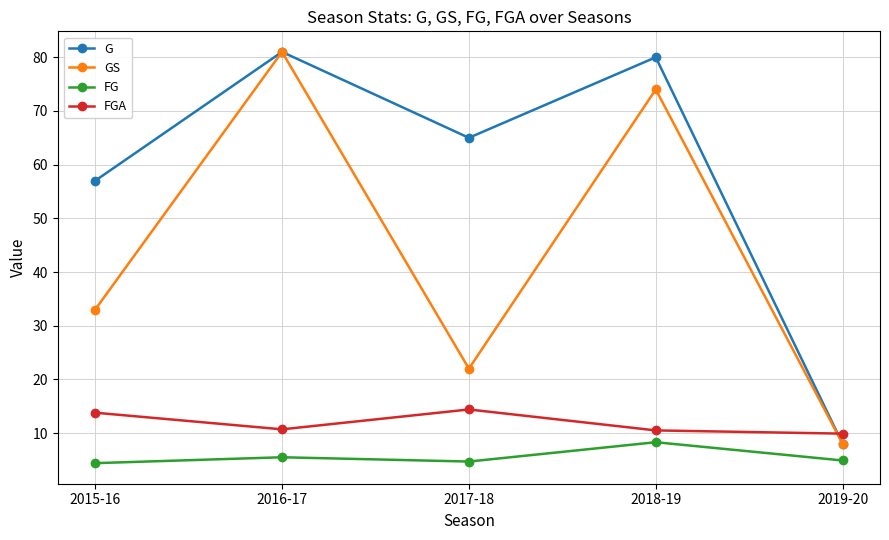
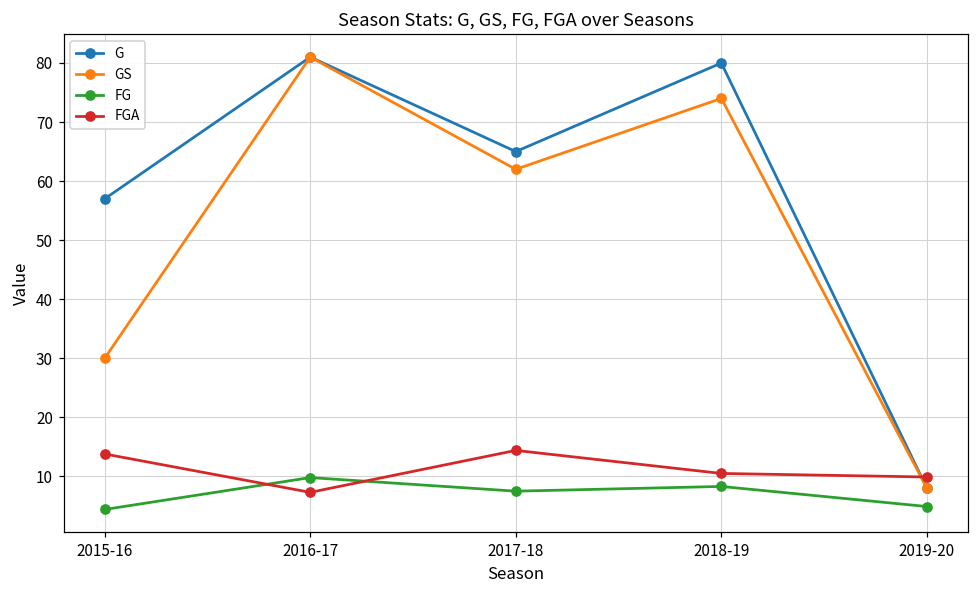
GS, 2015-16: 33 -> 30
FG, 2016-17: 6 -> 10
FGA, 2016-17: 11 -> 7
GS, 2017-18: 22 -> 62
FG, 2017-18: 5 -> 8
